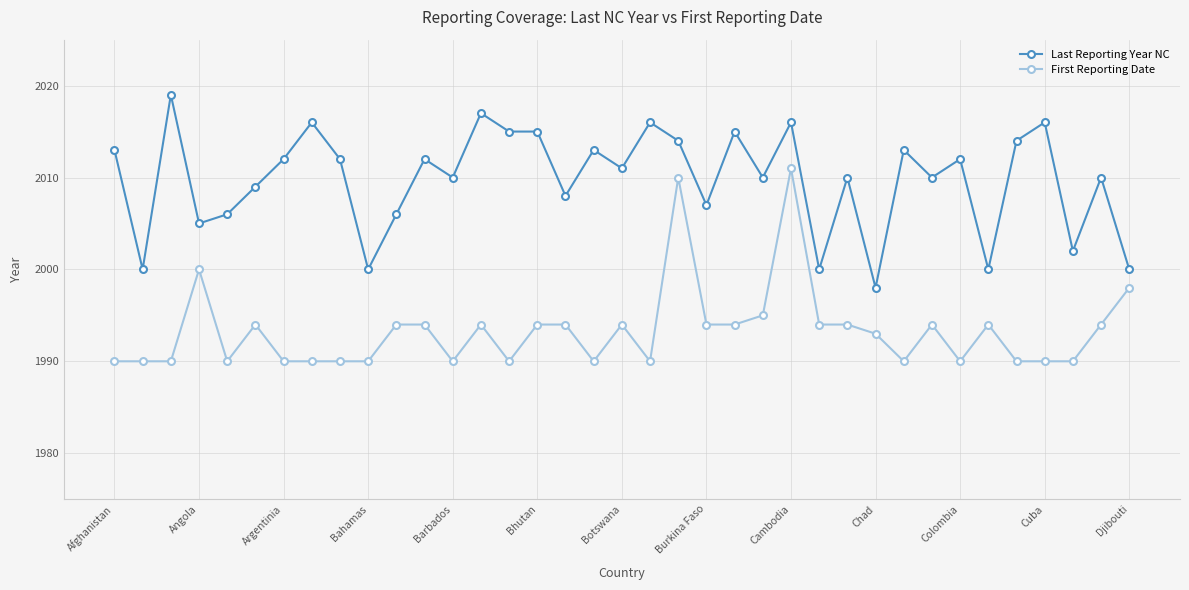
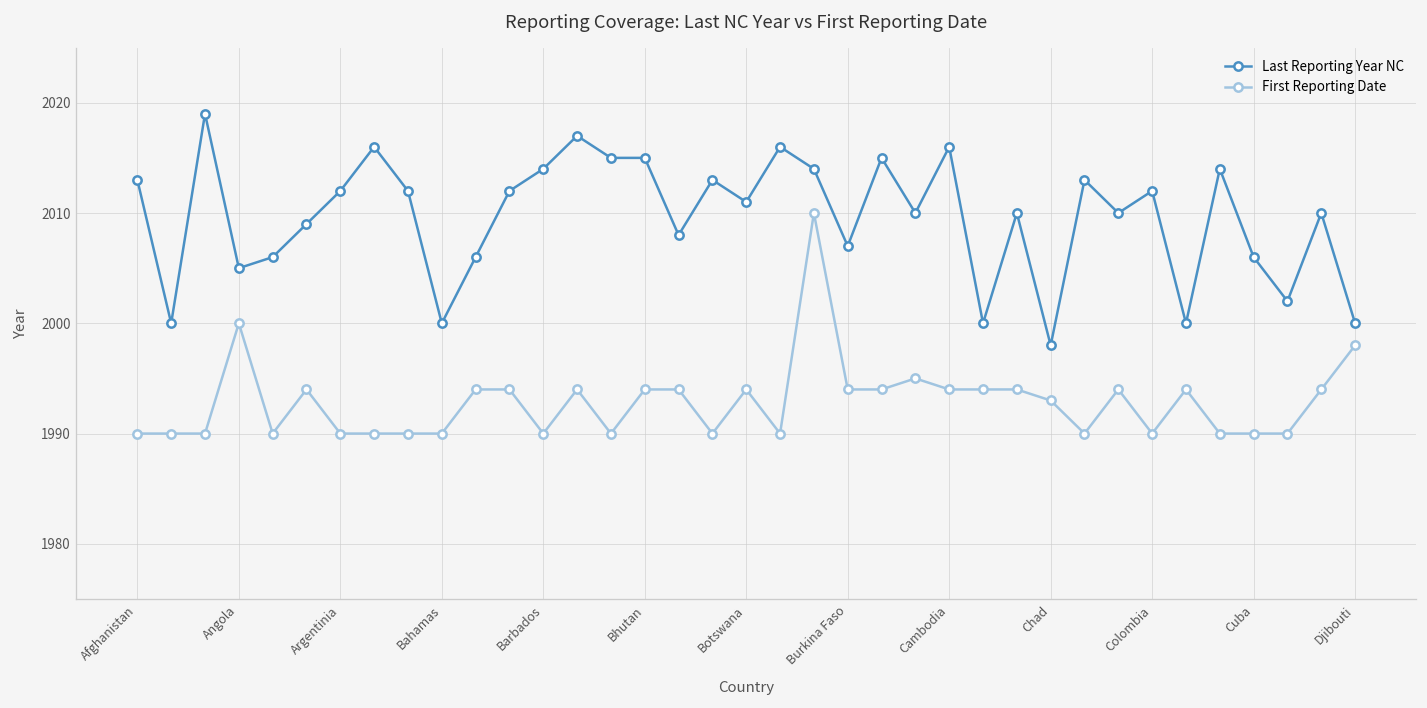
Last Reporting Year NC, Barbados: 2010 -> 2014
First Reporting Date, Cambodia: 2011 -> 1994
Last Reporting Year NC, Cuba: 2016 -> 2006
